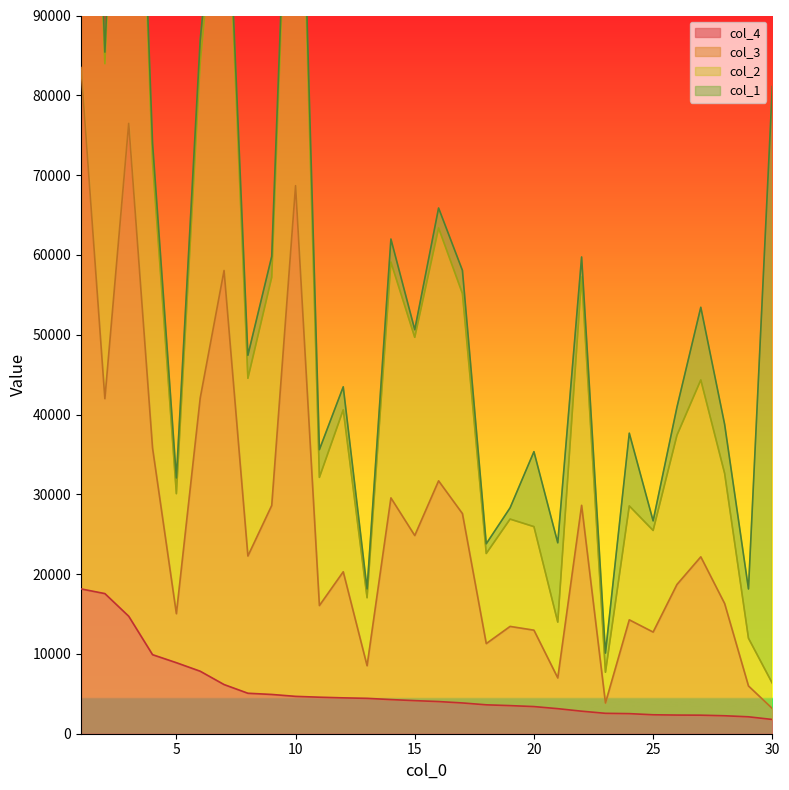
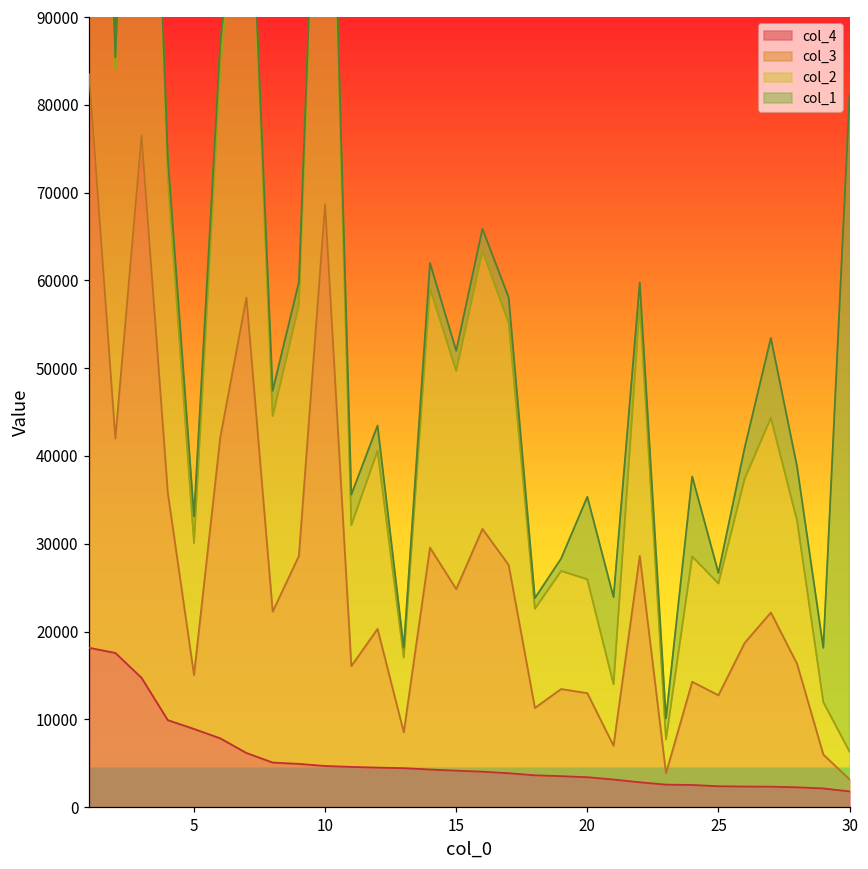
col_1, 5: 2000 -> 3000
col_1, 15: 1000 -> 2000
